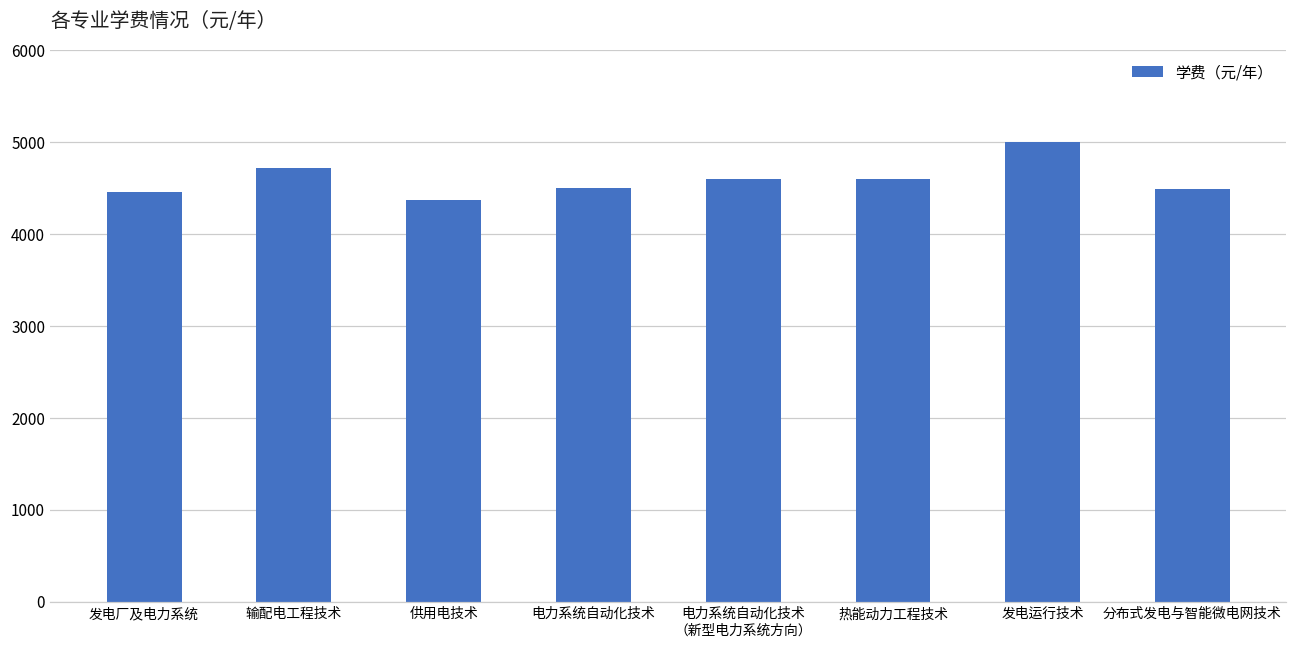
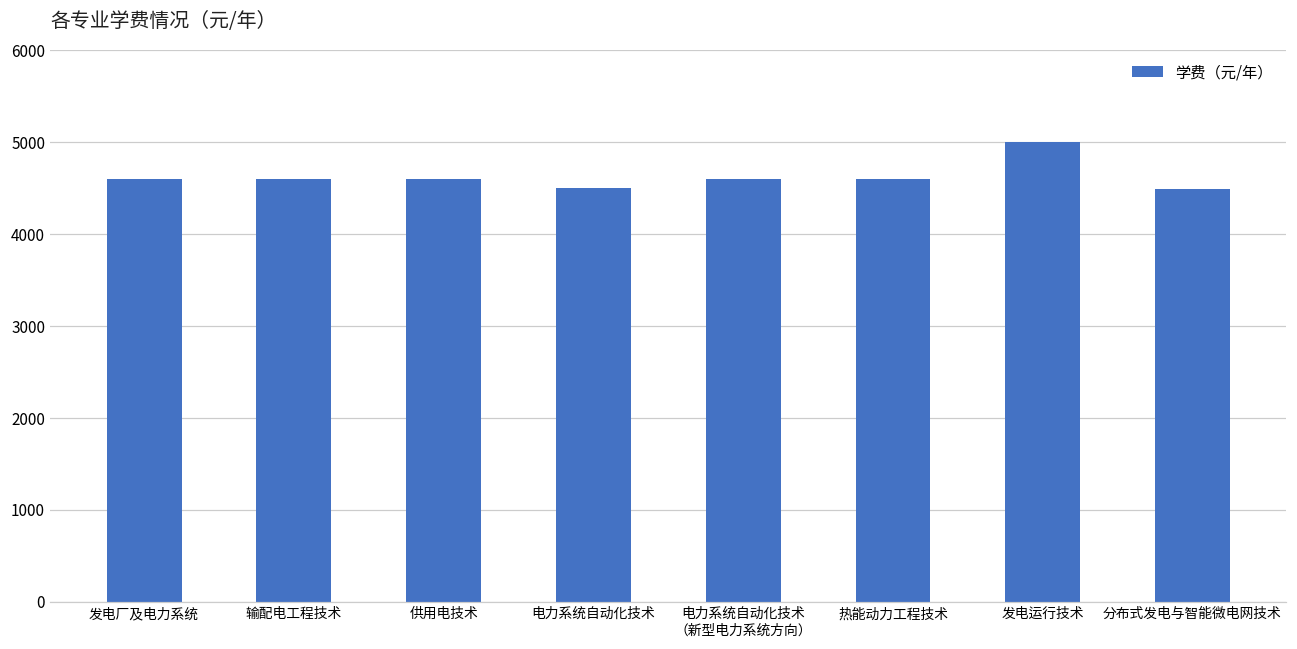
发电厂及电力系统: 4500 -> 4600
输配电工程技术: 4700 -> 4600
供用电技术: 4400 -> 4600
